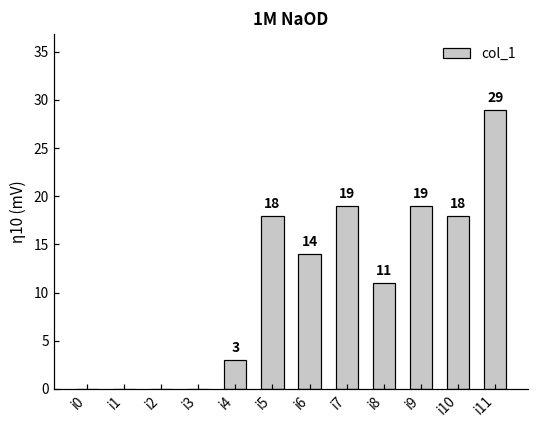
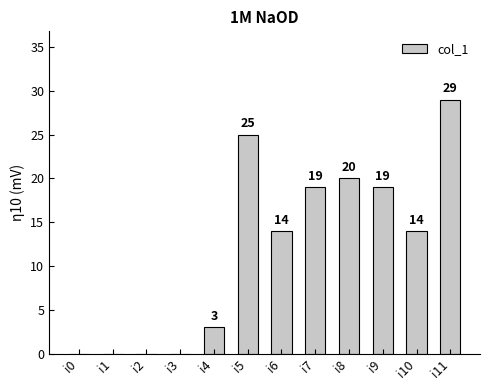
i5: 18 -> 25
i8: 11 -> 20
i10: 18 -> 14
